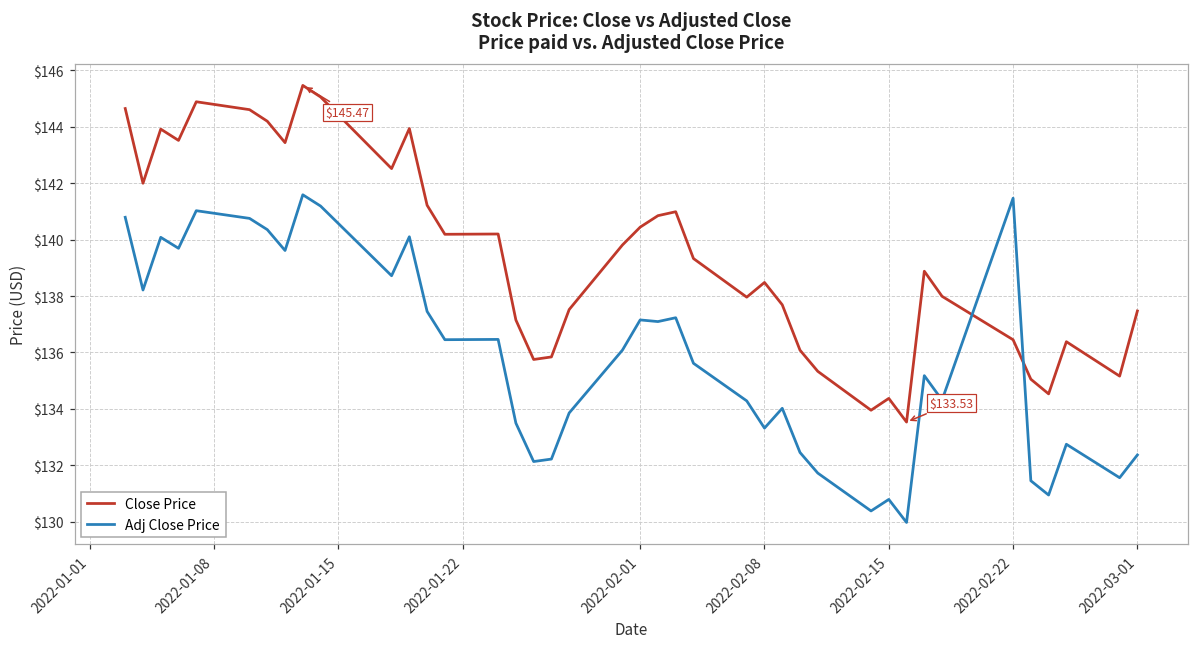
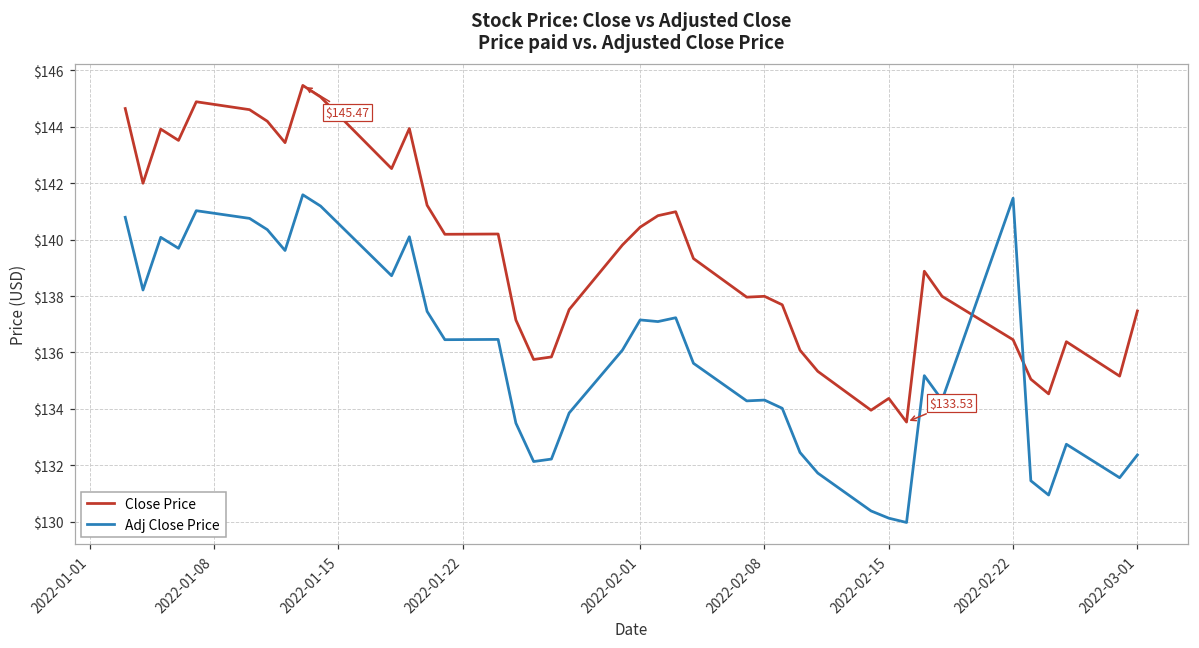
Close Price, 2022-02-08: $138.5 -> $138.0
Adj Close Price, 2022-02-08: $133.3 -> $134.3
Adj Close Price, 2022-02-15: $130.8 -> $130.1
